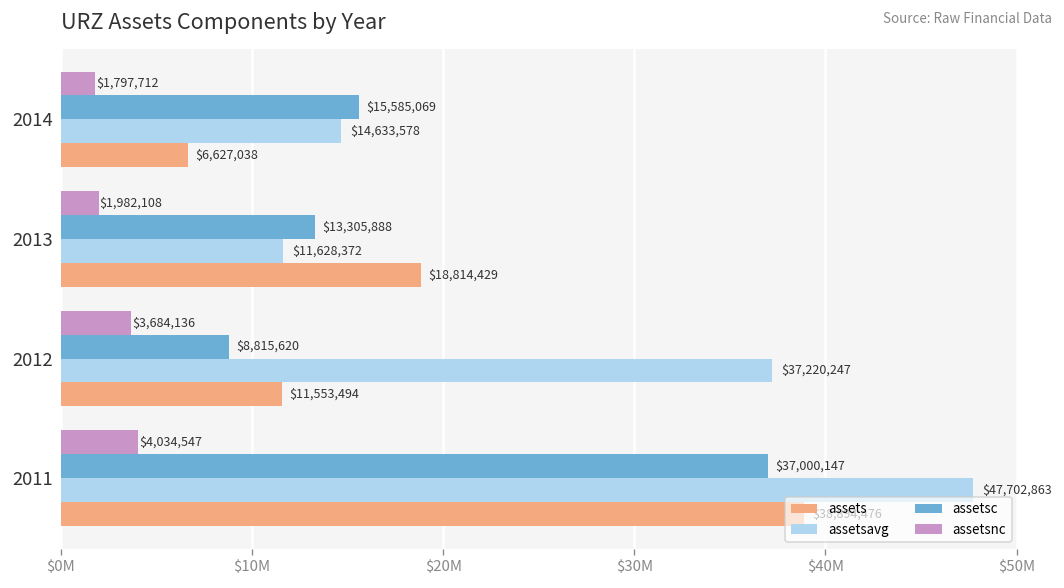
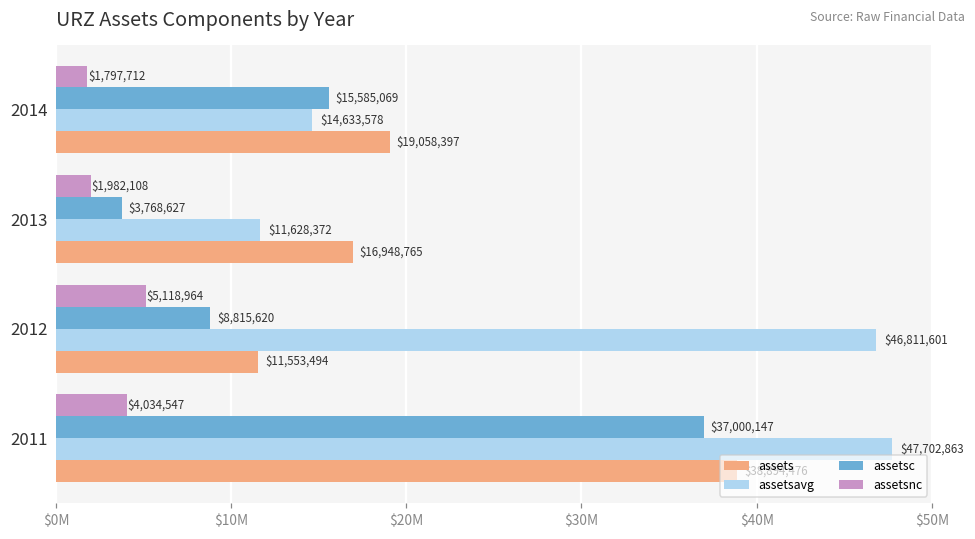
assets, 2014: $6,627,038 -> $19,058,397
assetsc, 2013: $13,305,888 -> $3,768,627
assets, 2013: $18,814,429 -> $16,948,765
assetsnc, 2012: $3,684,136 -> $5,118,964
assetsavg, 2012: $37,220,247 -> $46,811,601
